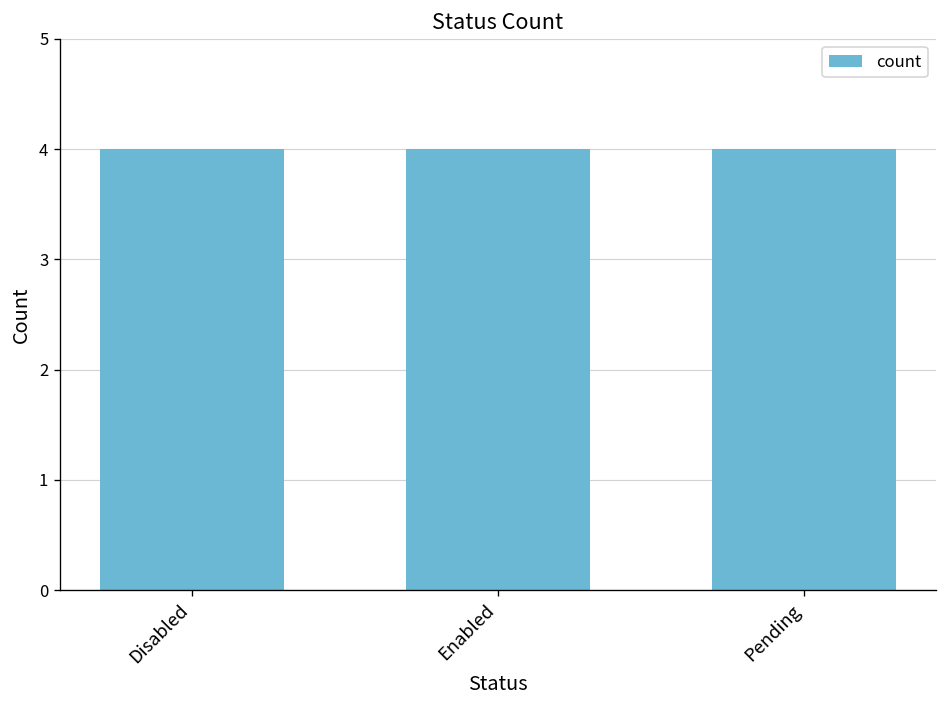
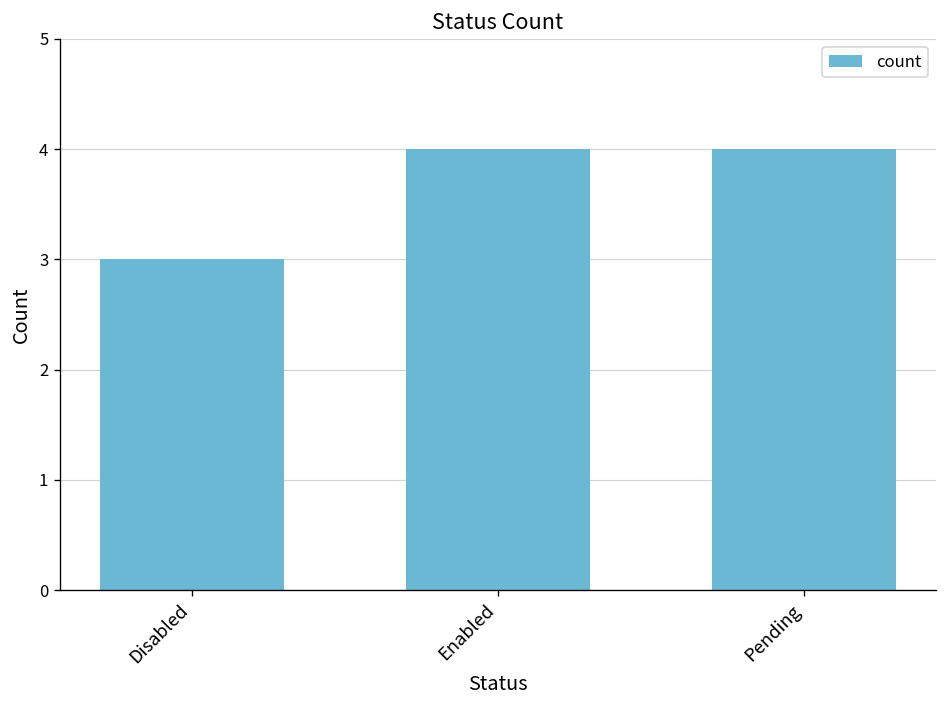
Disabled: 4 -> 3
